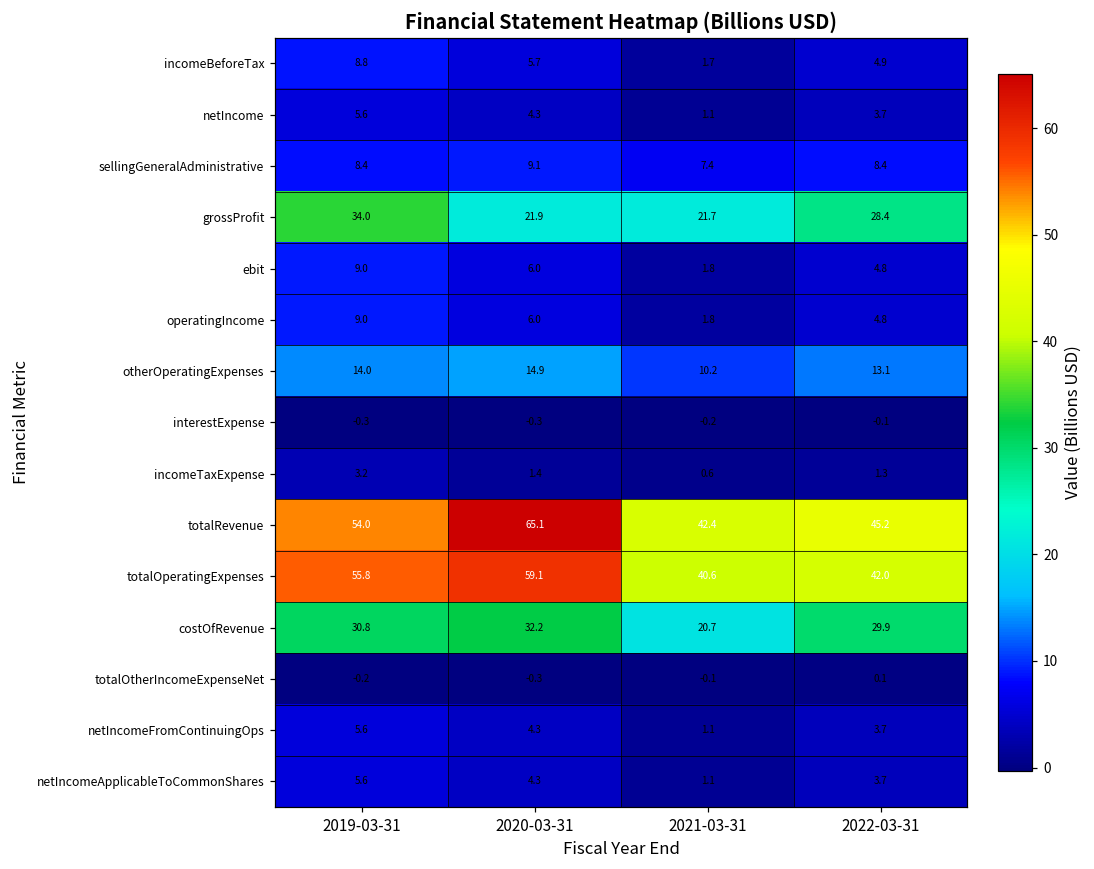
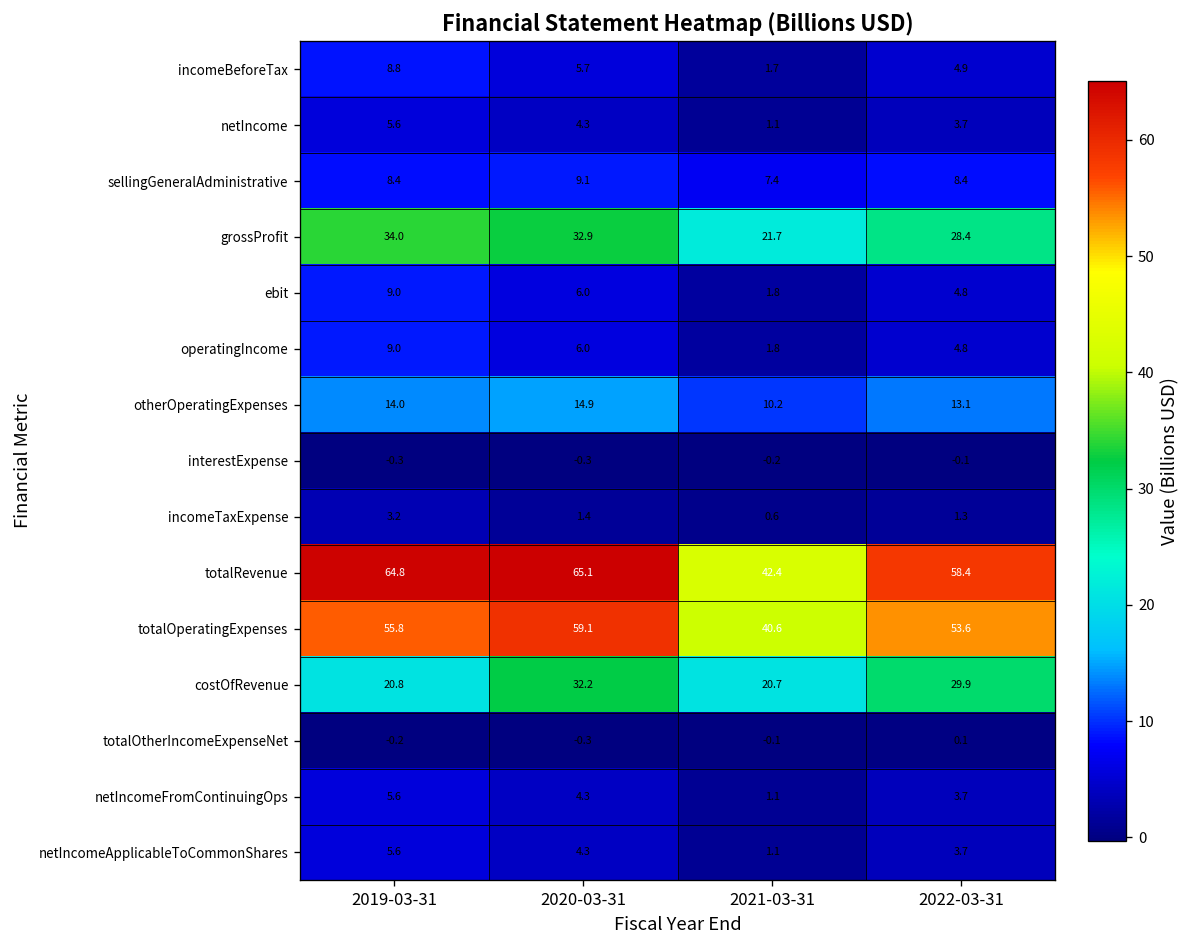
grossProfit, 2020-03-31: 21.9 -> 32.9
totalRevenue, 2019-03-31: 54.0 -> 64.8
totalRevenue, 2022-03-31: 45.2 -> 58.4
totalOperatingExpenses, 2022-03-31: 42.0 -> 53.6
costOfRevenue, 2019-03-31: 30.8 -> 20.8
